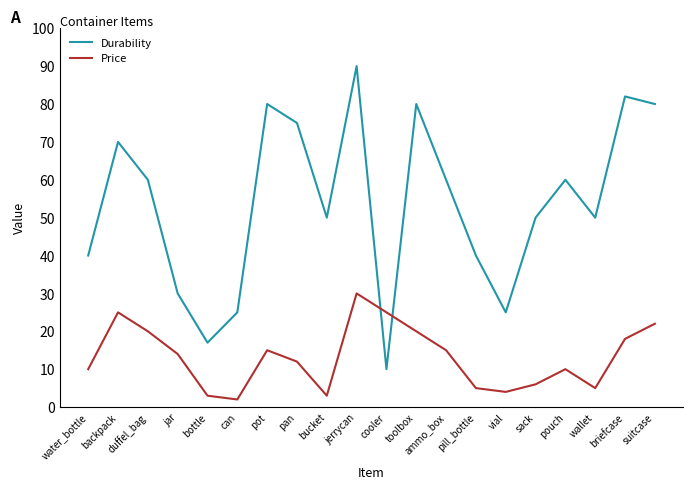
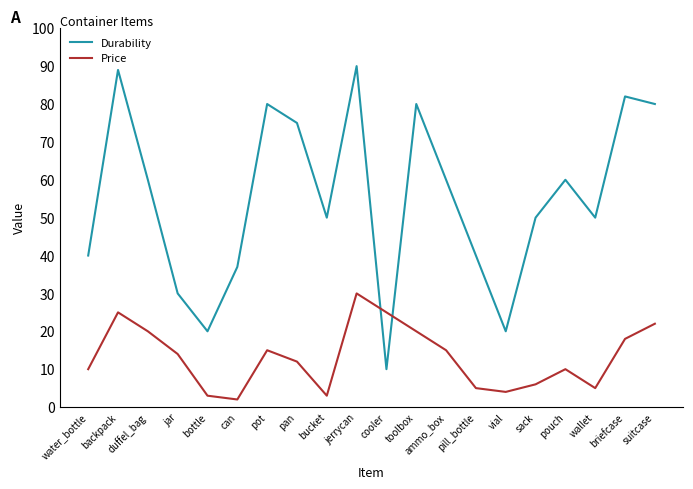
Durability, backpack: 70 -> 89
Durability, bottle: 17 -> 20
Durability, can: 25 -> 37
Durability, vial: 25 -> 20
